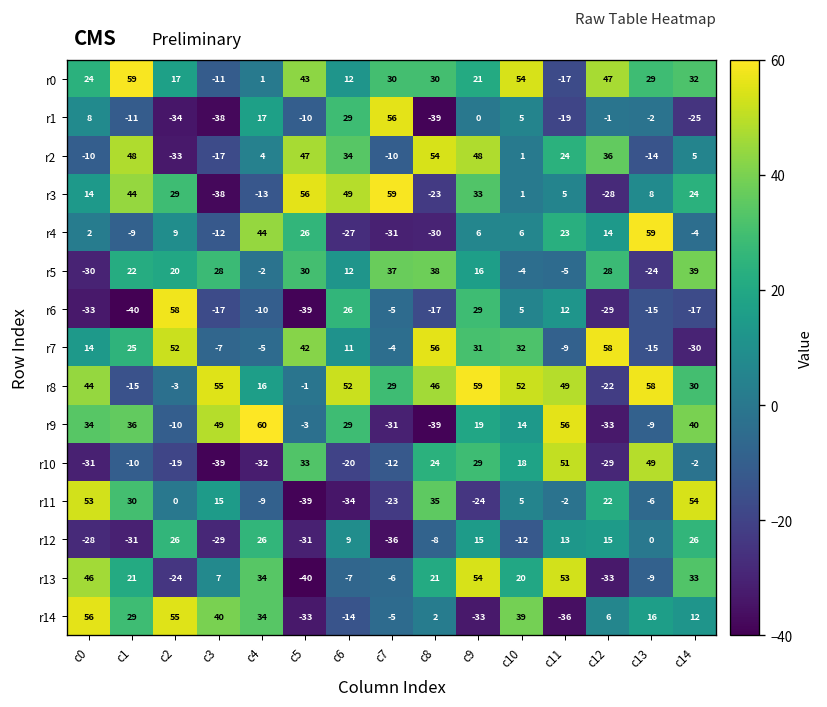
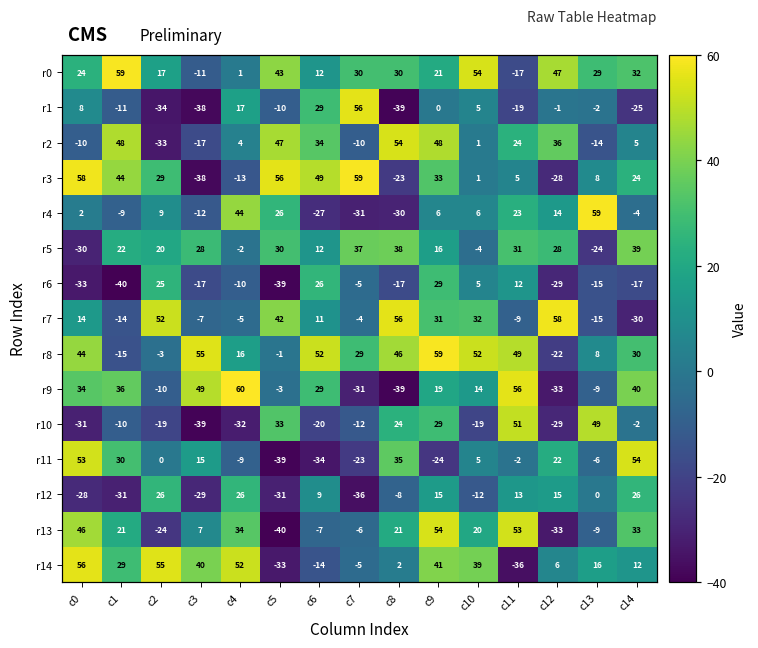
r3, c0: 14 -> 58
r5, c11: -5 -> 31
r6, c2: 58 -> 25
r7, c1: 25 -> -14
r8, c13: 58 -> 8
r10, c10: 18 -> -19
r14, c4: 34 -> 52
r14, c9: -33 -> 41
